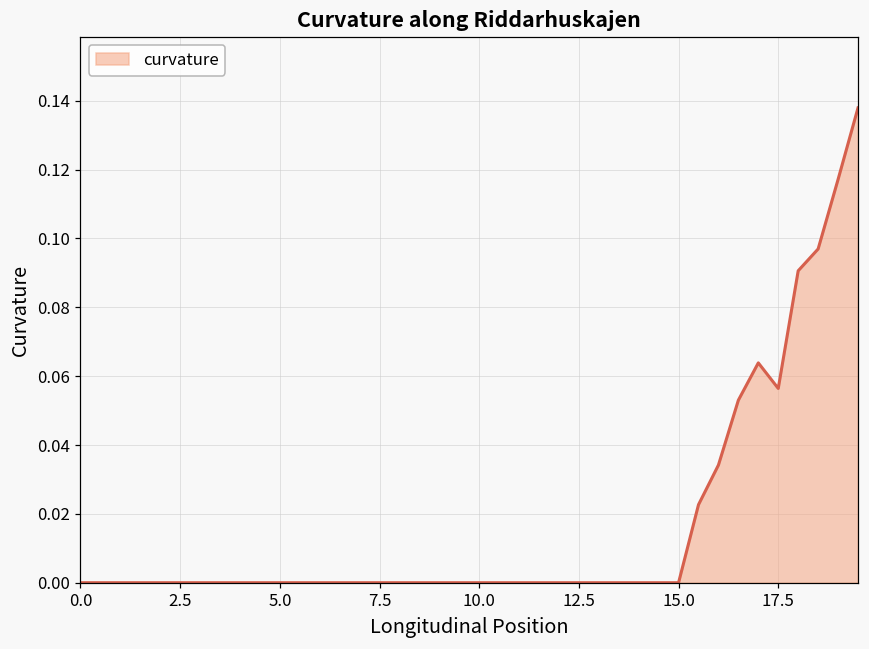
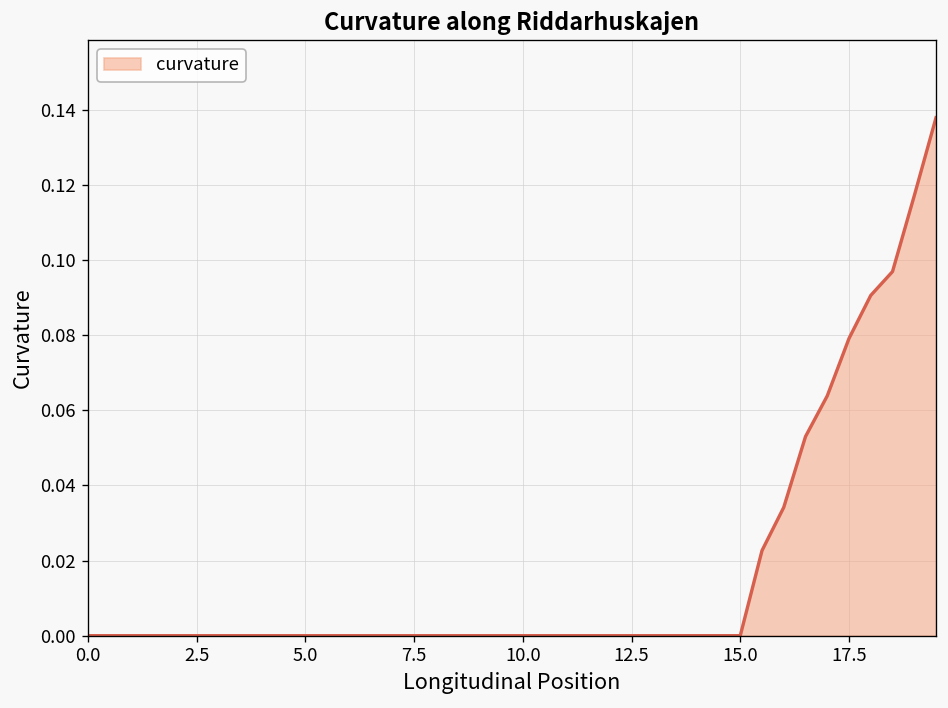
17.5: 0.056 -> 0.079
